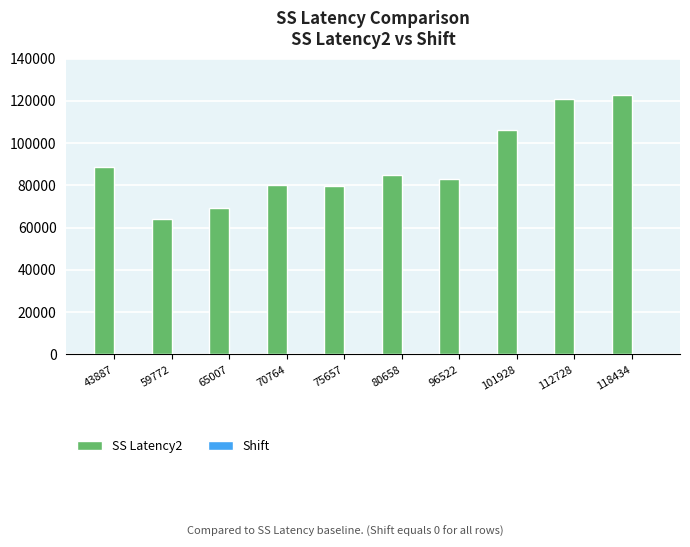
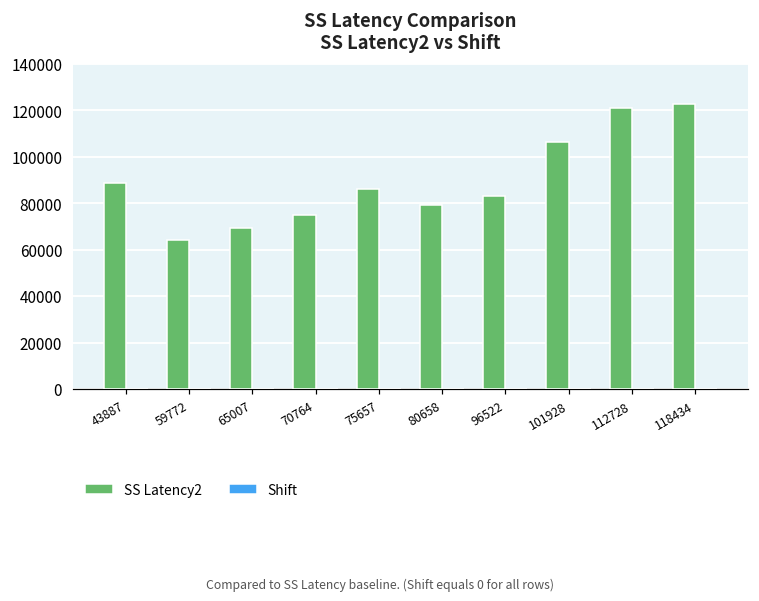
SS Latency2, 70764: 80000 -> 75000
SS Latency2, 75657: 80000 -> 86000
SS Latency2, 80658: 85000 -> 79000
